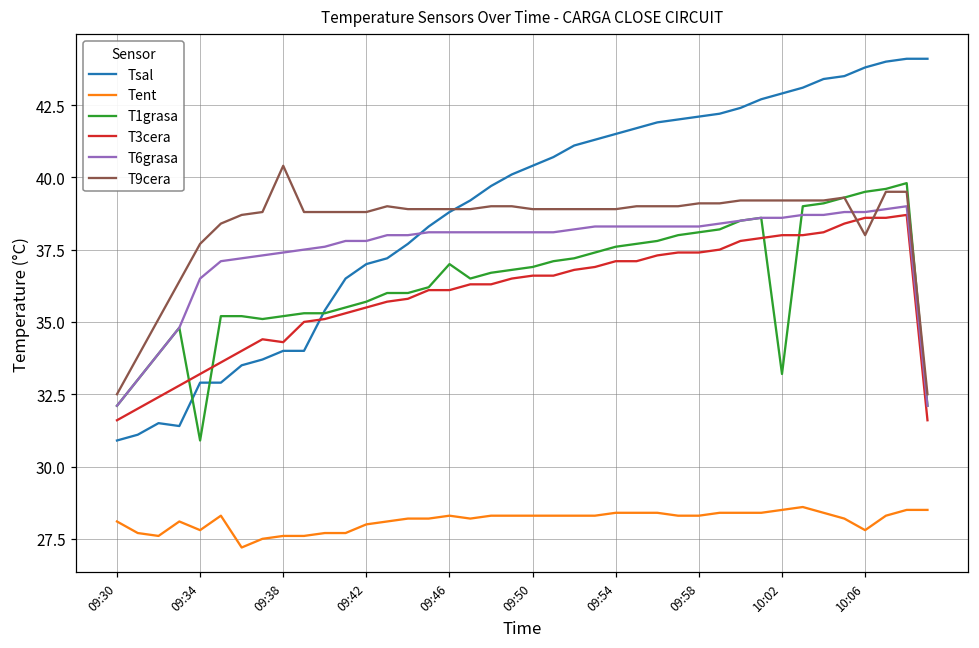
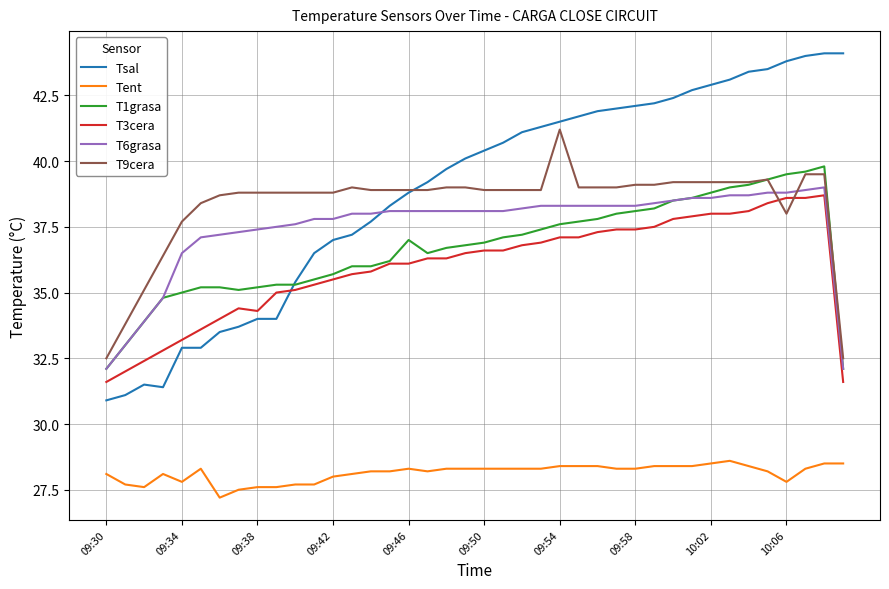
T1grasa, 09:34: 30.9 -> 35.0
T9cera, 09:38: 40.4 -> 38.8
T9cera, 09:54: 38.9 -> 41.2
T1grasa, 10:02: 33.2 -> 38.8
